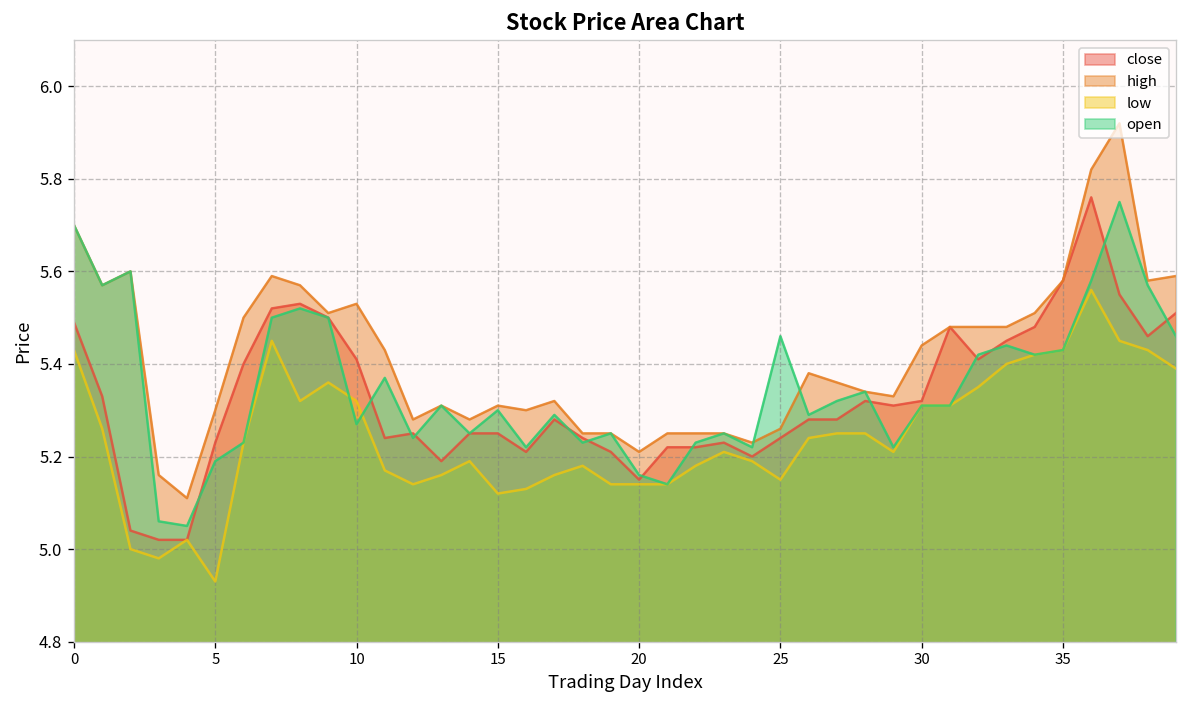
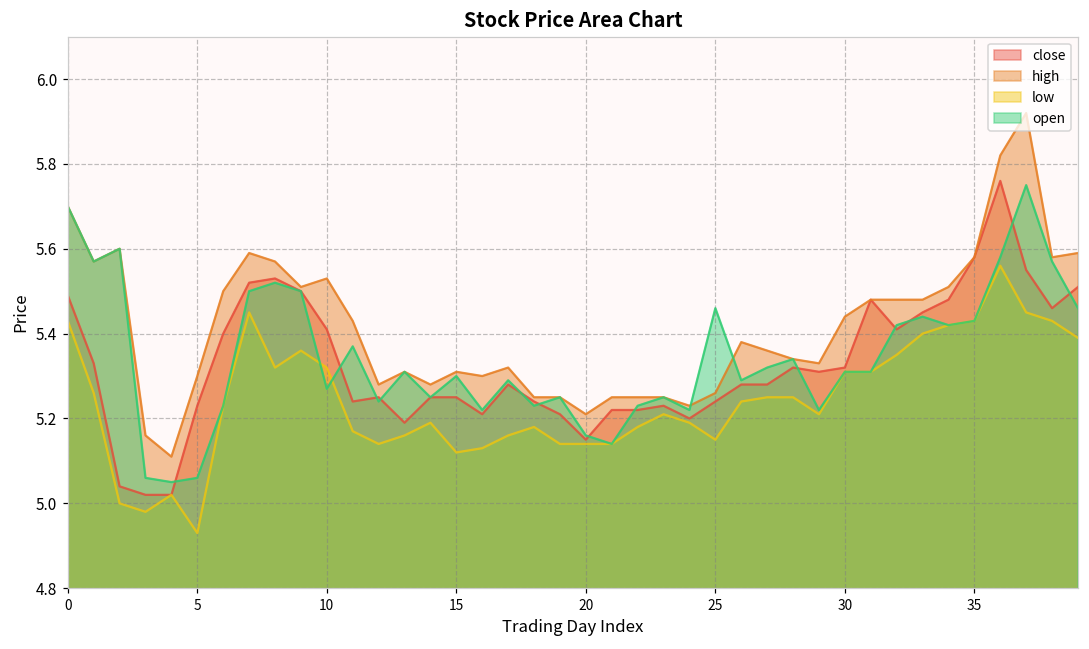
open, 5: 5.19 -> 5.06
